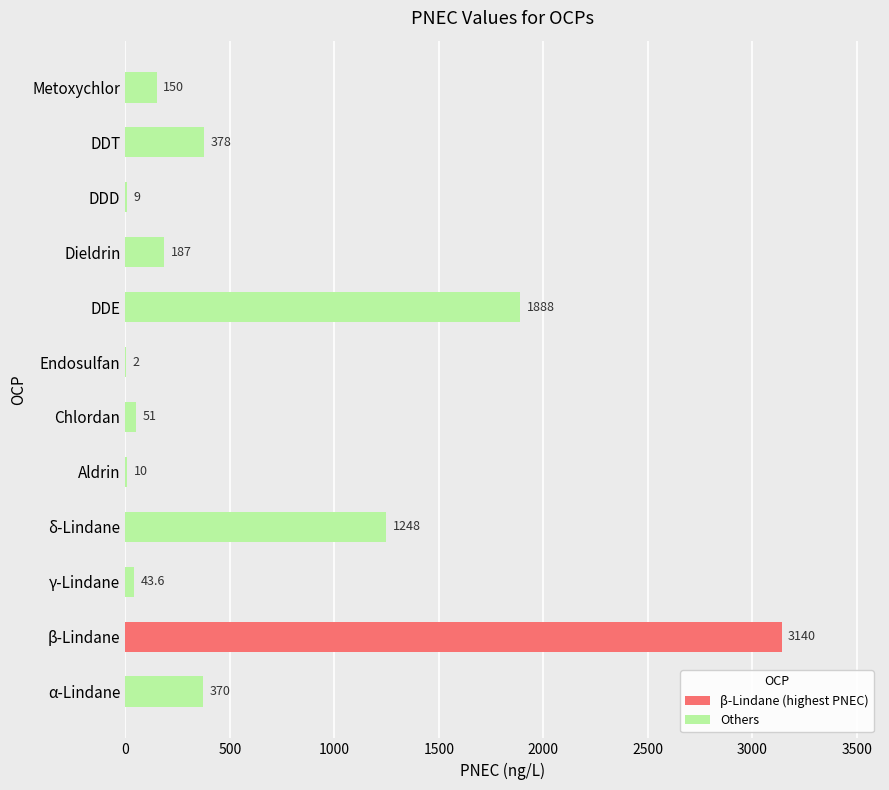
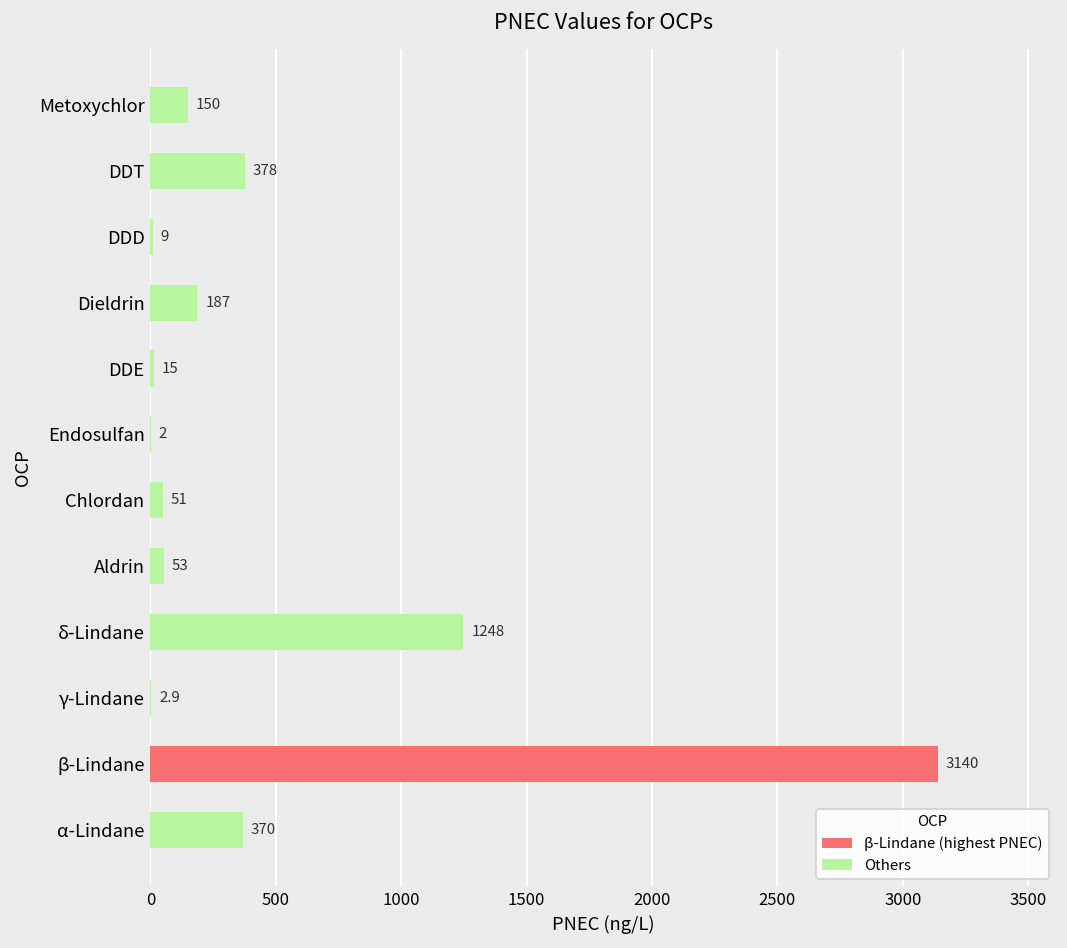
DDE: 1888 -> 15
Aldrin: 10 -> 53
γ-Lindane: 43.6 -> 2.9
